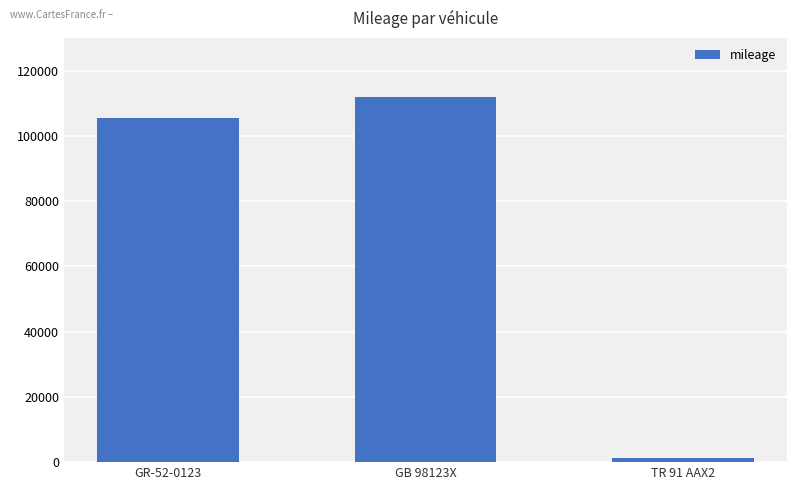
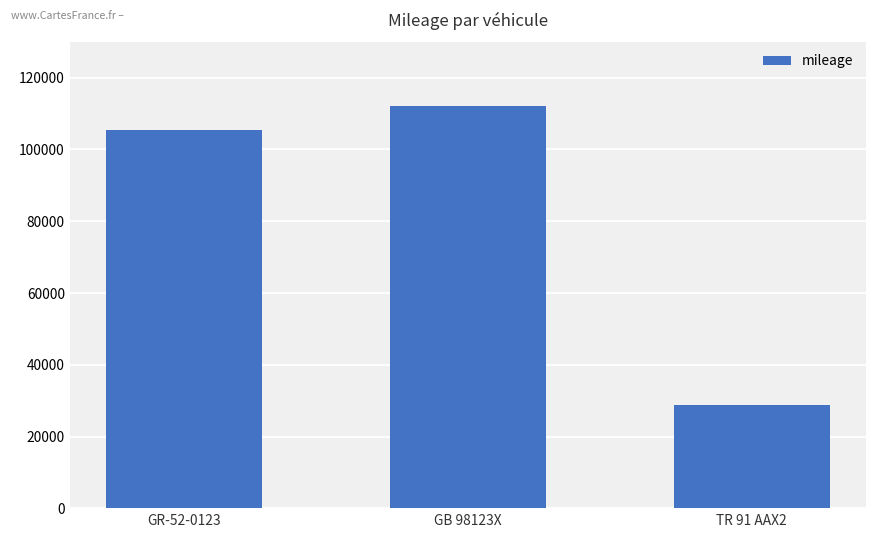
TR 91 AAX2: 1000 -> 29000
